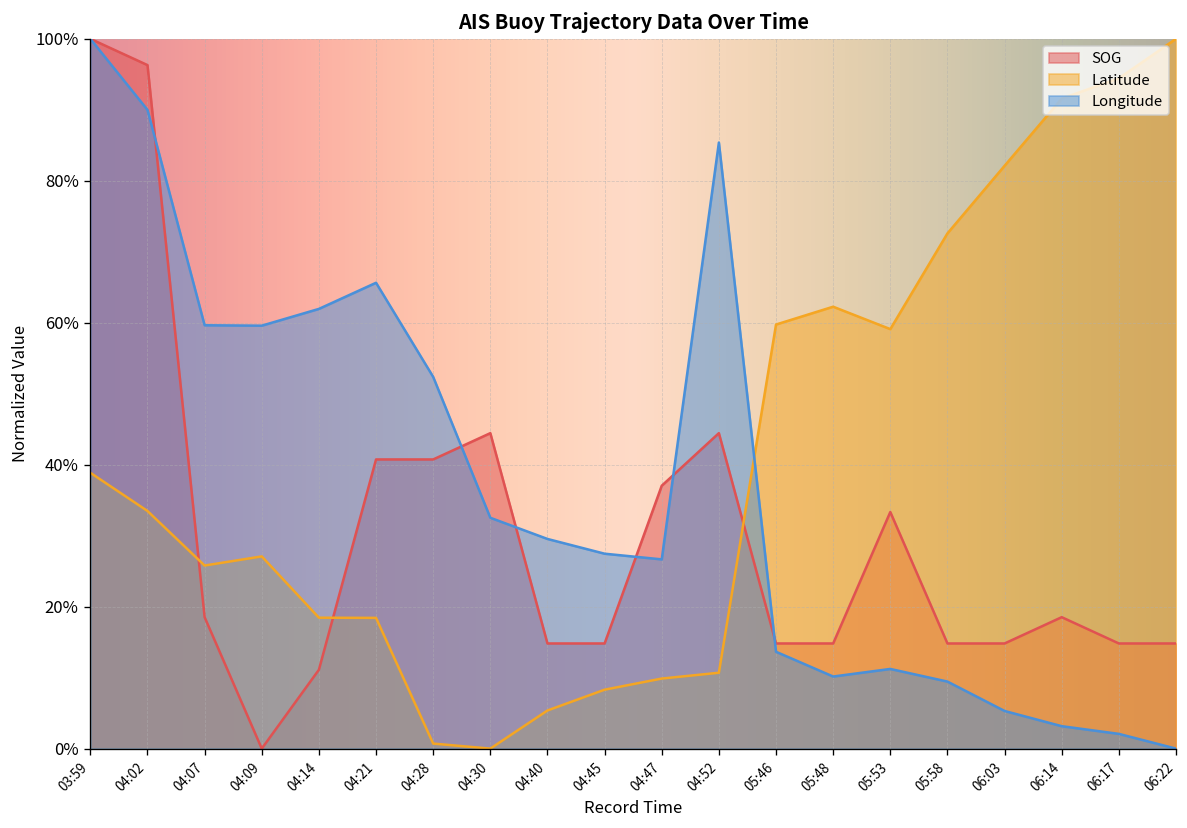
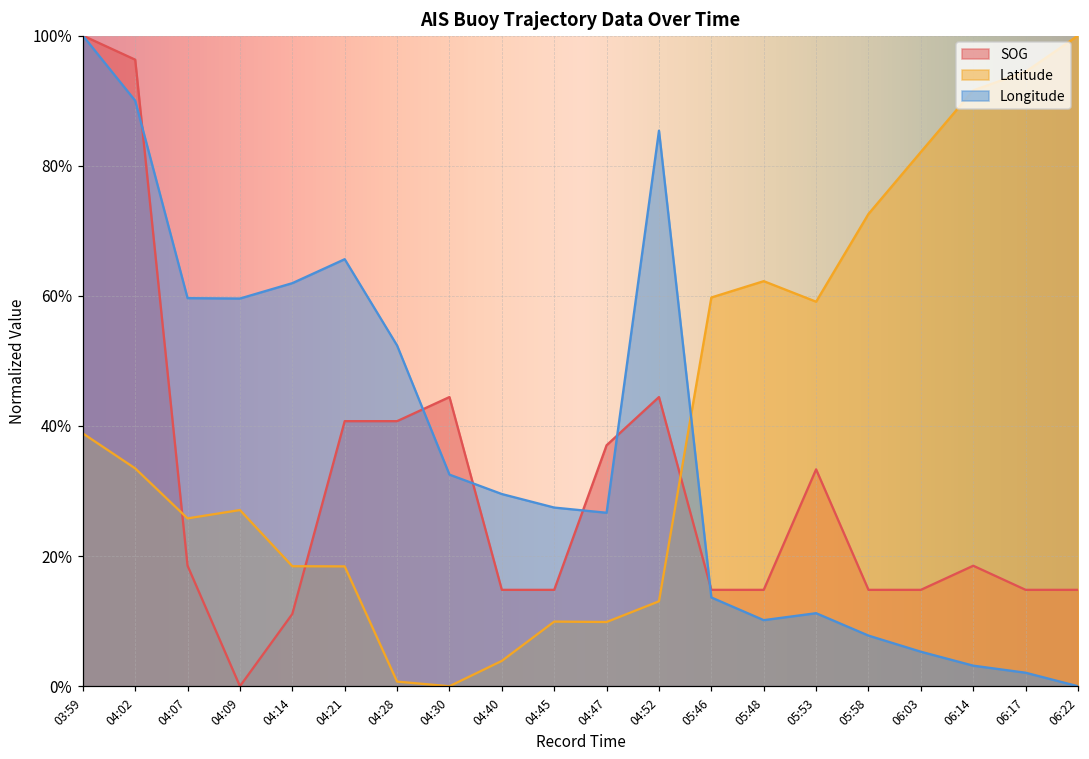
Latitude, 04:40: 5% -> 4%
Latitude, 04:45: 8% -> 10%
Latitude, 04:52: 11% -> 13%
Longitude, 05:58: 9% -> 8%
